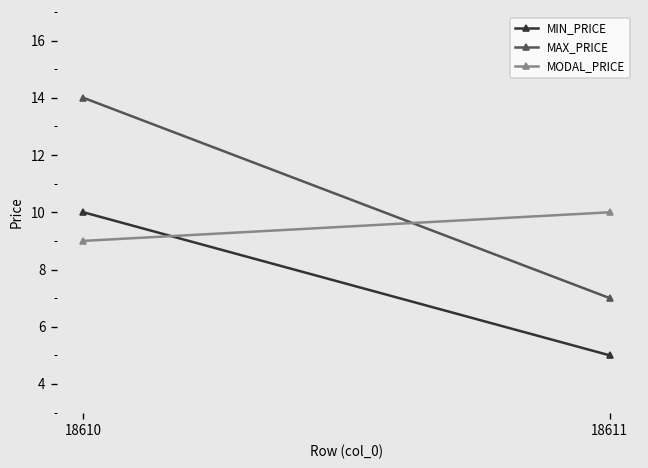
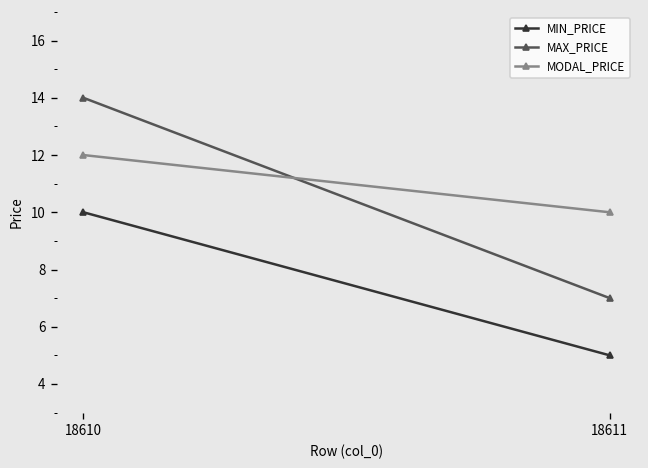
MODAL_PRICE, 18610: 9 -> 12
